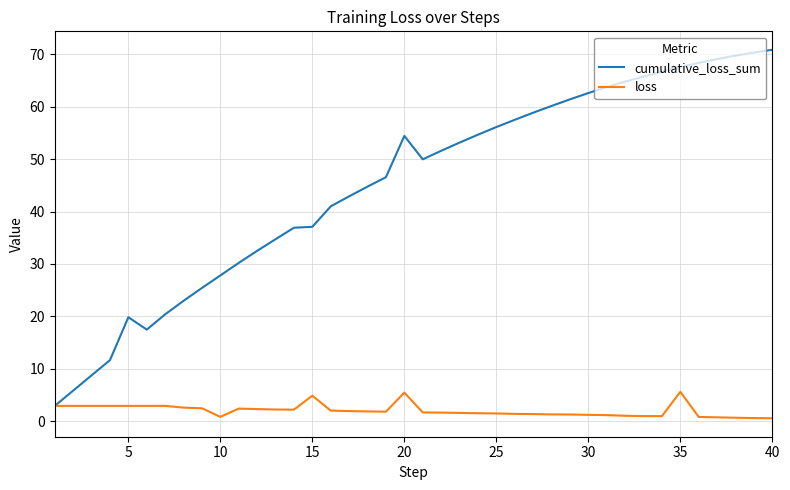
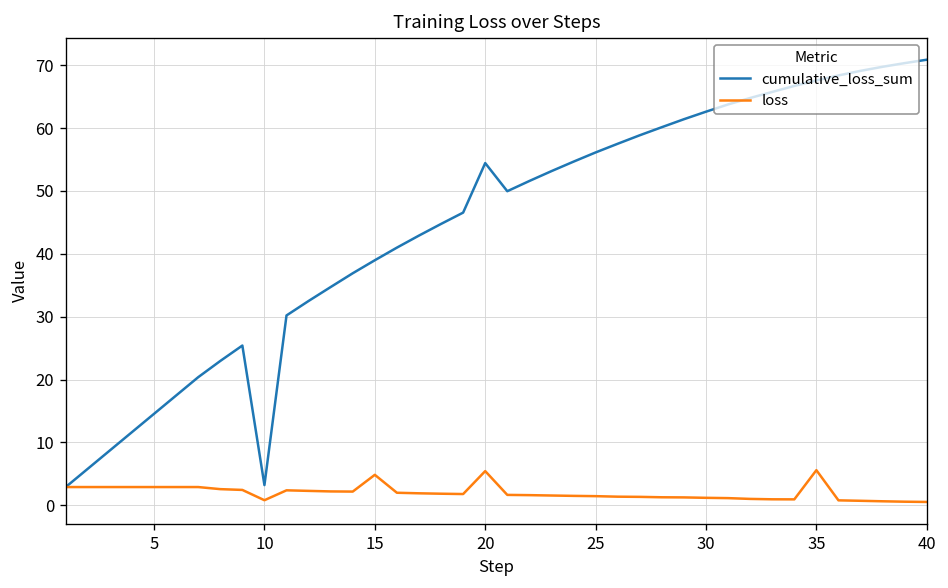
cumulative_loss_sum, 5: 20 -> 15
cumulative_loss_sum, 10: 28 -> 3
cumulative_loss_sum, 15: 37 -> 39
